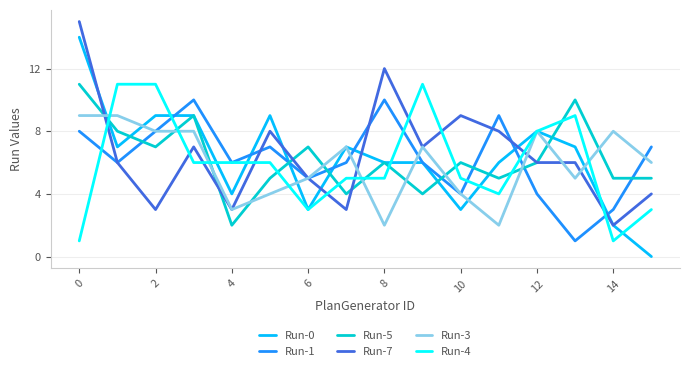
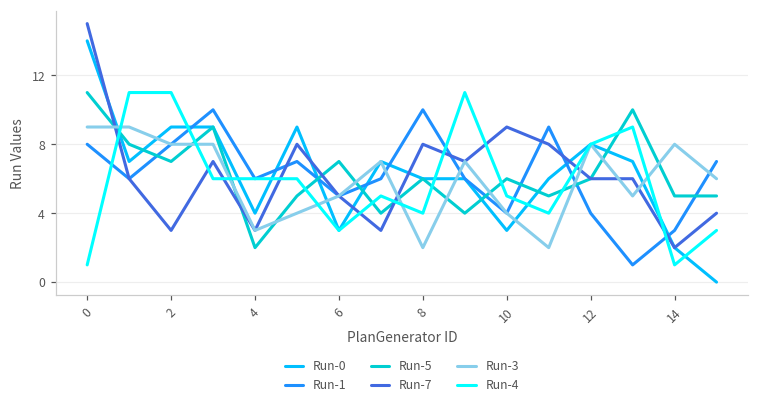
Run-7, 8: 12 -> 8
Run-4, 8: 5 -> 4
